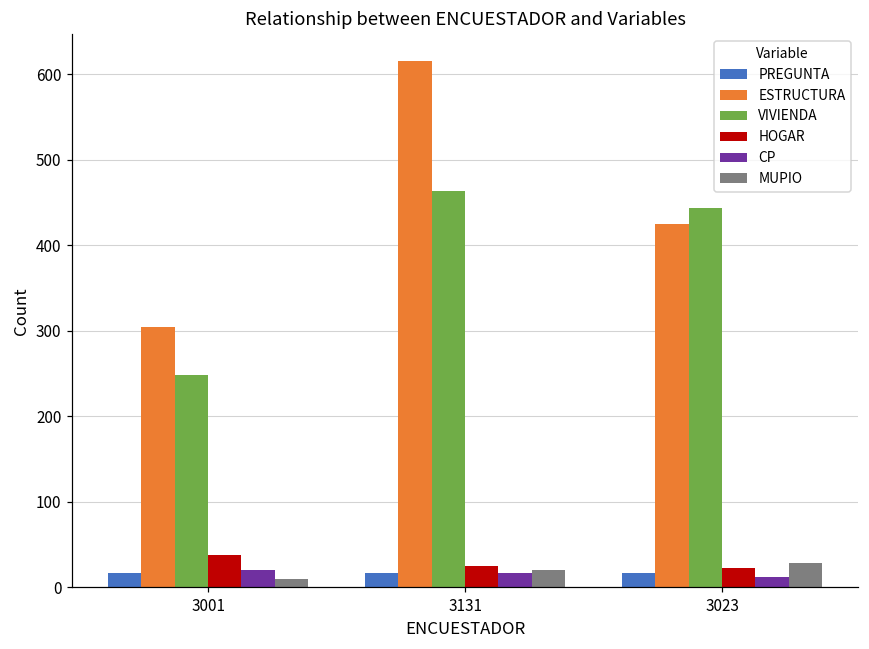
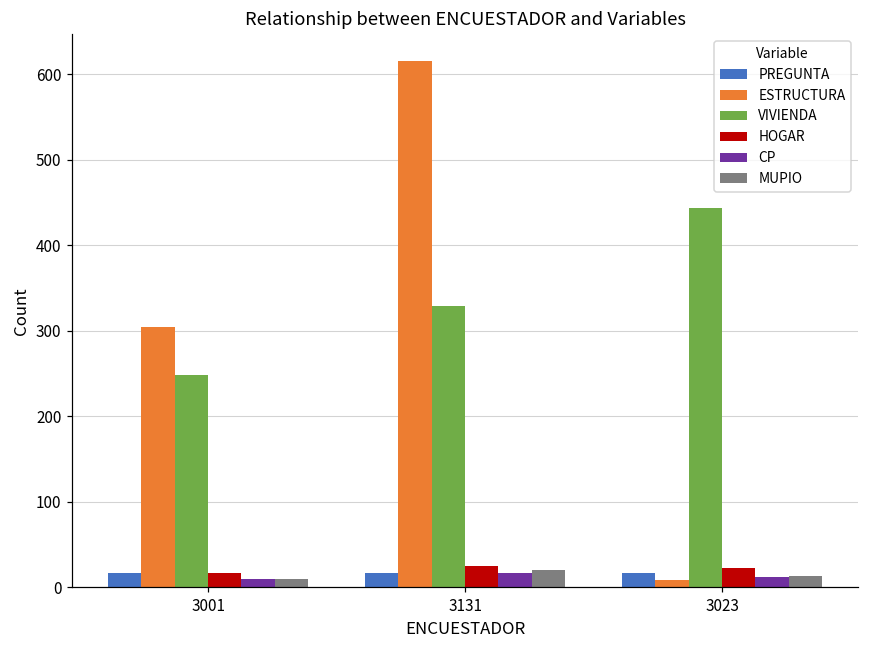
HOGAR, 3001: 40 -> 20
CP, 3001: 20 -> 10
VIVIENDA, 3131: 460 -> 330
ESTRUCTURA, 3023: 430 -> 10
MUPIO, 3023: 30 -> 10
